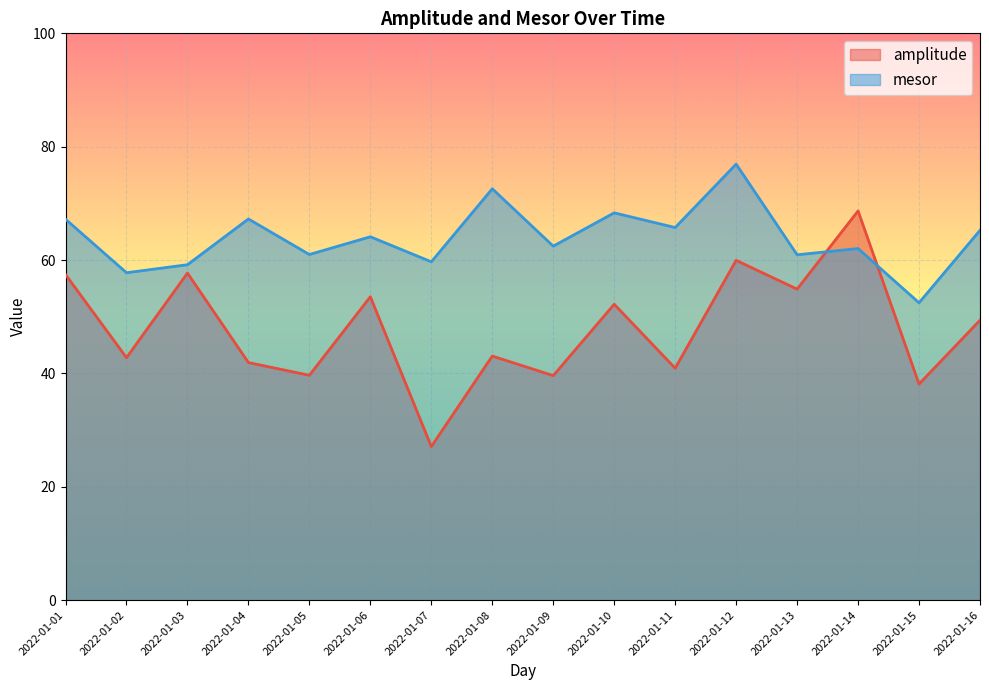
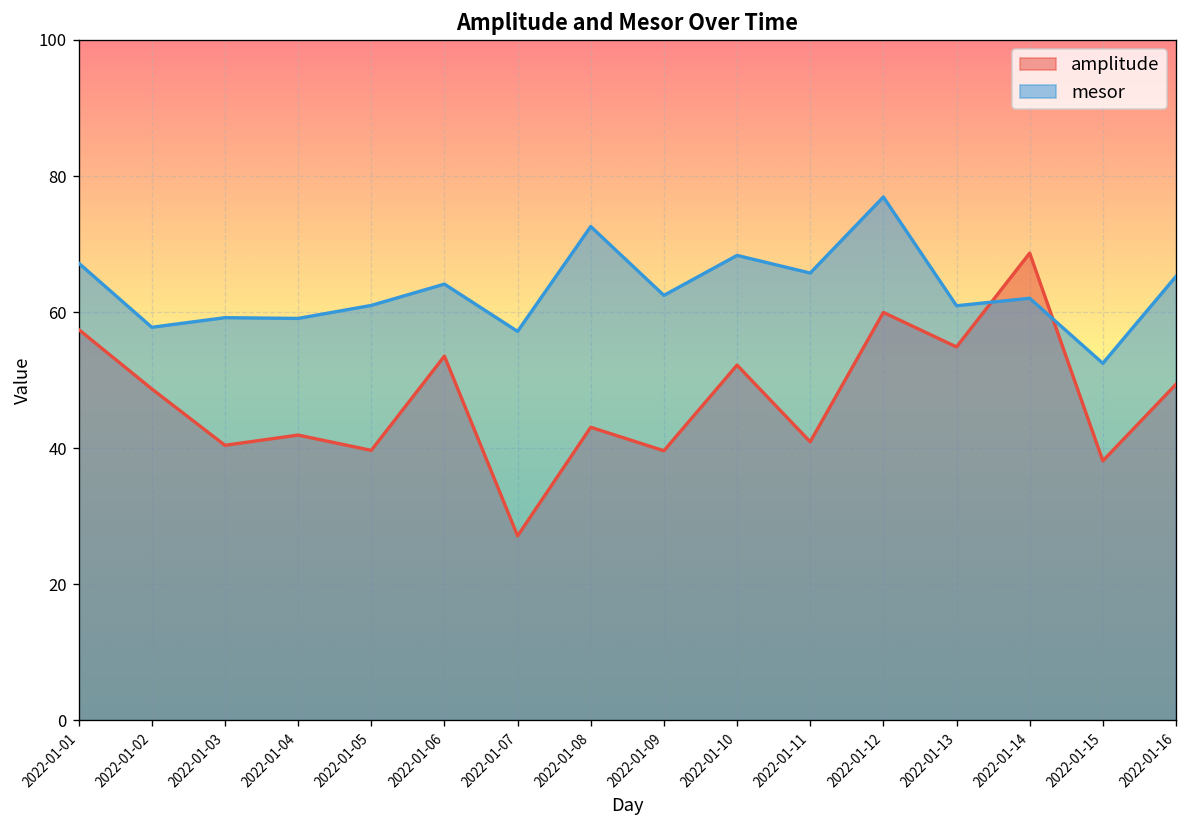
amplitude, 2022-01-02: 43 -> 49
amplitude, 2022-01-03: 58 -> 40
mesor, 2022-01-04: 67 -> 59
mesor, 2022-01-07: 60 -> 57
